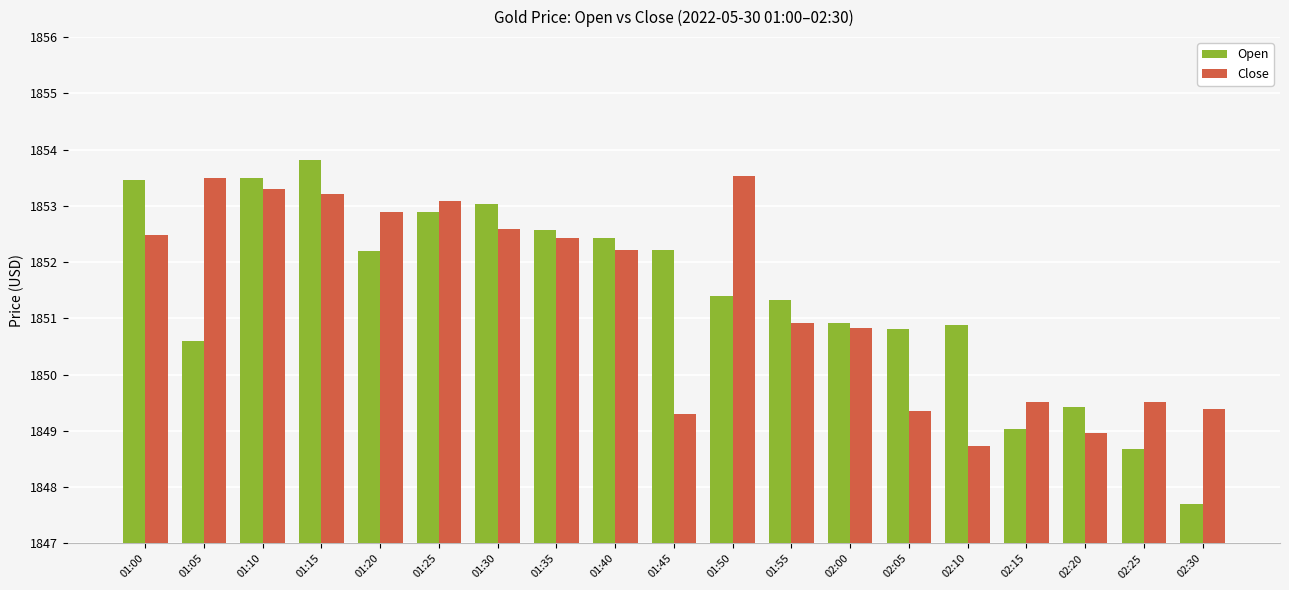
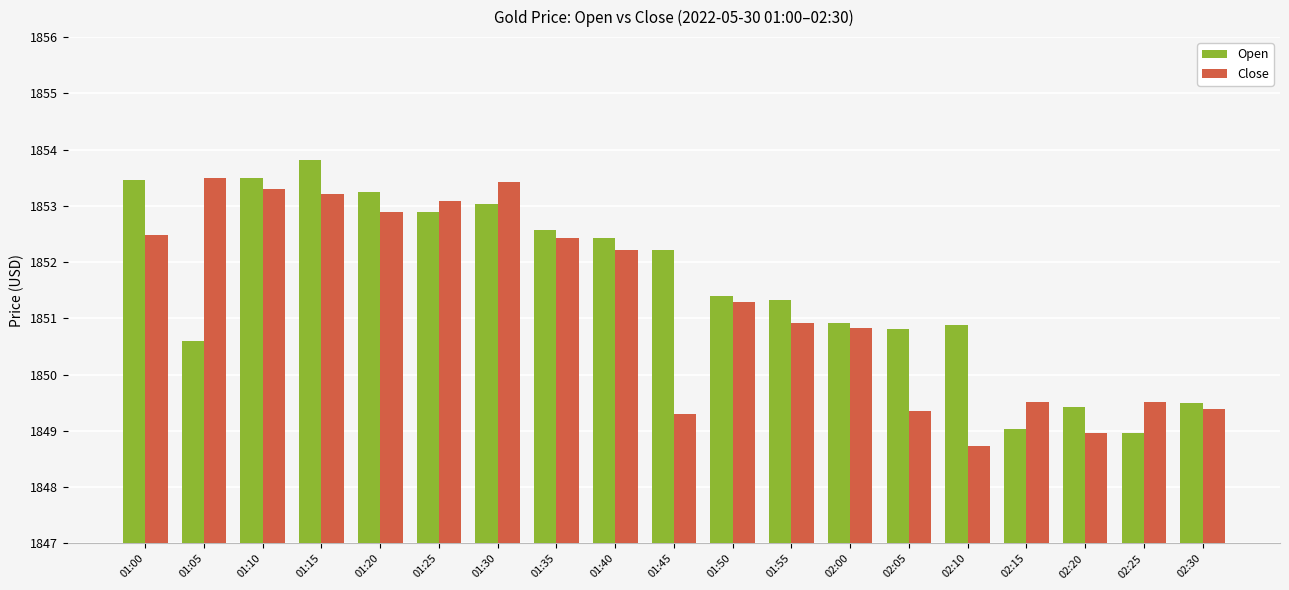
Open, 01:20: 1852.2 -> 1853.3
Close, 01:30: 1852.6 -> 1853.4
Close, 01:50: 1853.5 -> 1851.3
Open, 02:25: 1848.7 -> 1849.0
Open, 02:30: 1847.7 -> 1849.5
